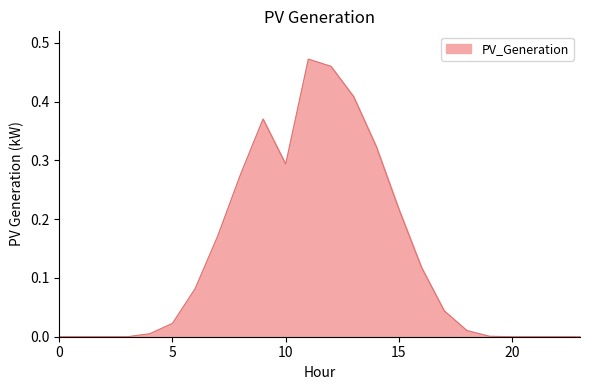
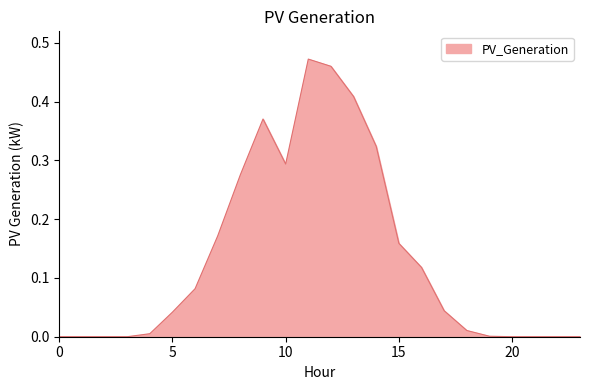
5: 0.02 -> 0.04
15: 0.22 -> 0.16
